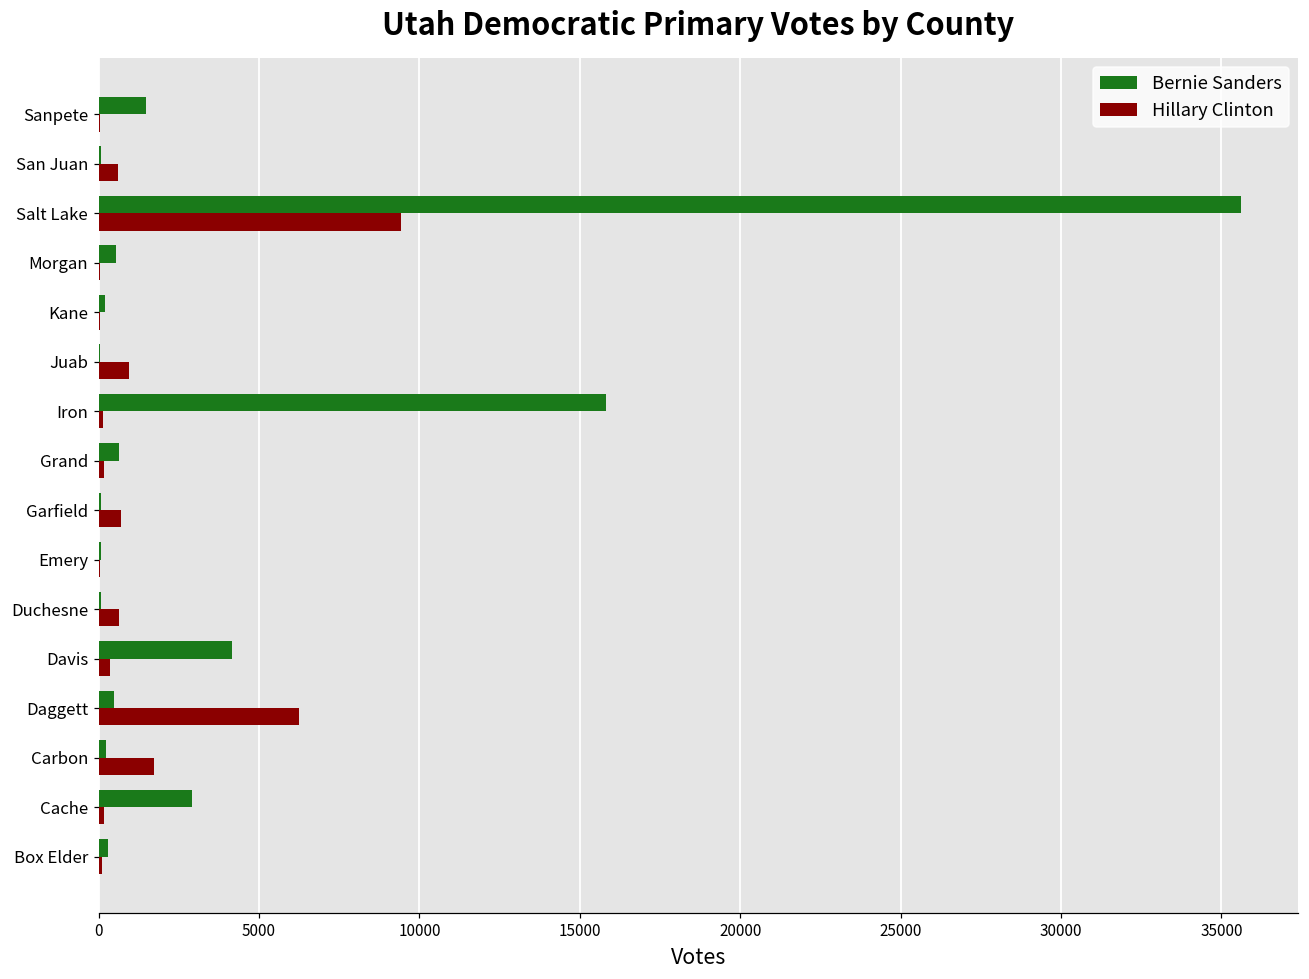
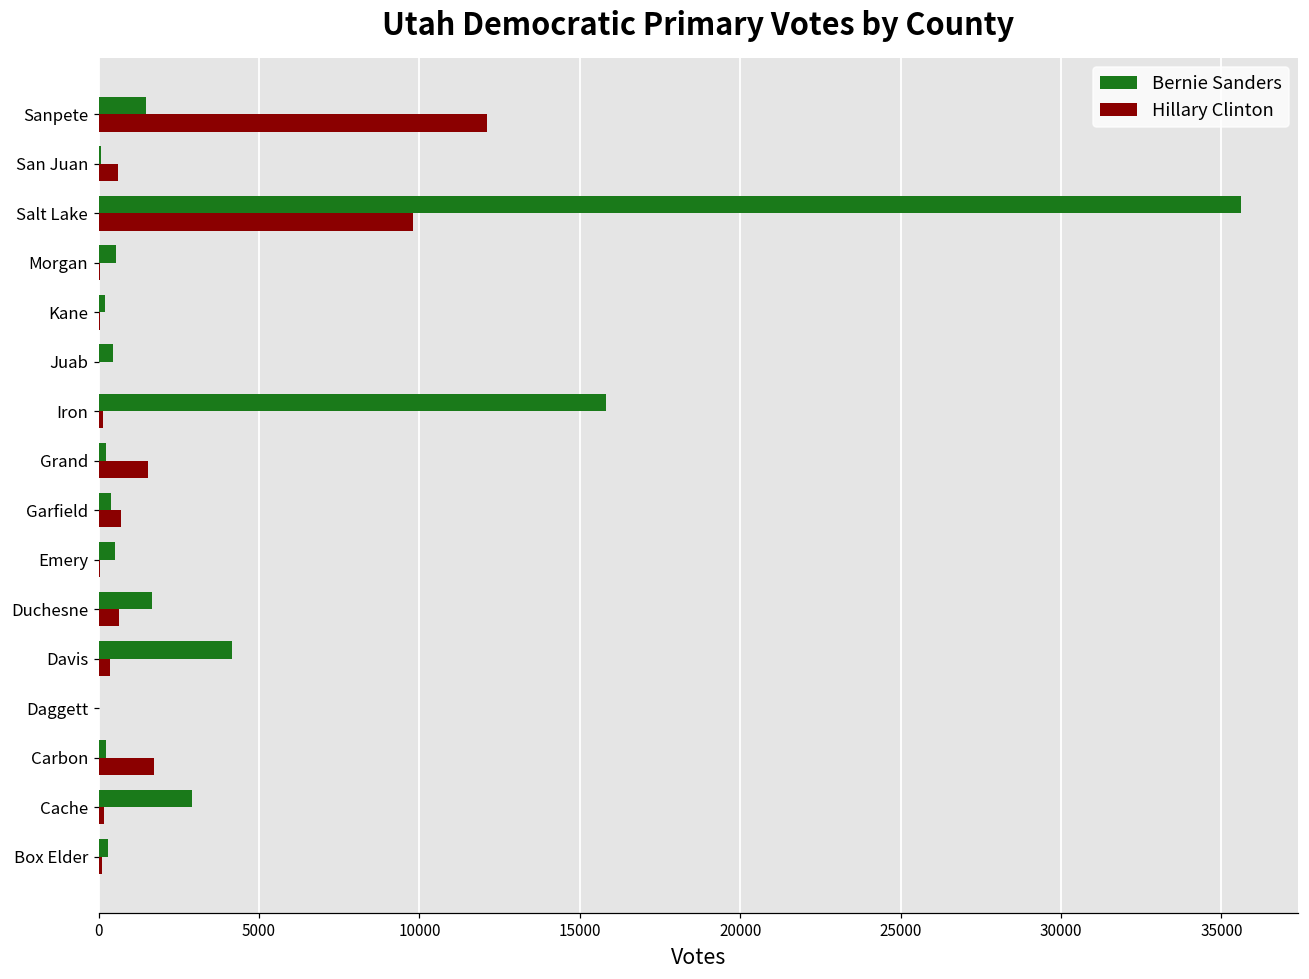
Hillary Clinton, Sanpete: 0 -> 12100
Hillary Clinton, Salt Lake: 9400 -> 9800
Bernie Sanders, Juab: 100 -> 500
Hillary Clinton, Juab: 1000 -> 0
Bernie Sanders, Grand: 600 -> 200
Hillary Clinton, Grand: 200 -> 1500
Bernie Sanders, Garfield: 100 -> 400
Bernie Sanders, Emery: 100 -> 500
Bernie Sanders, Duchesne: 100 -> 1700
Bernie Sanders, Daggett: 500 -> 0
Hillary Clinton, Daggett: 6300 -> 0
